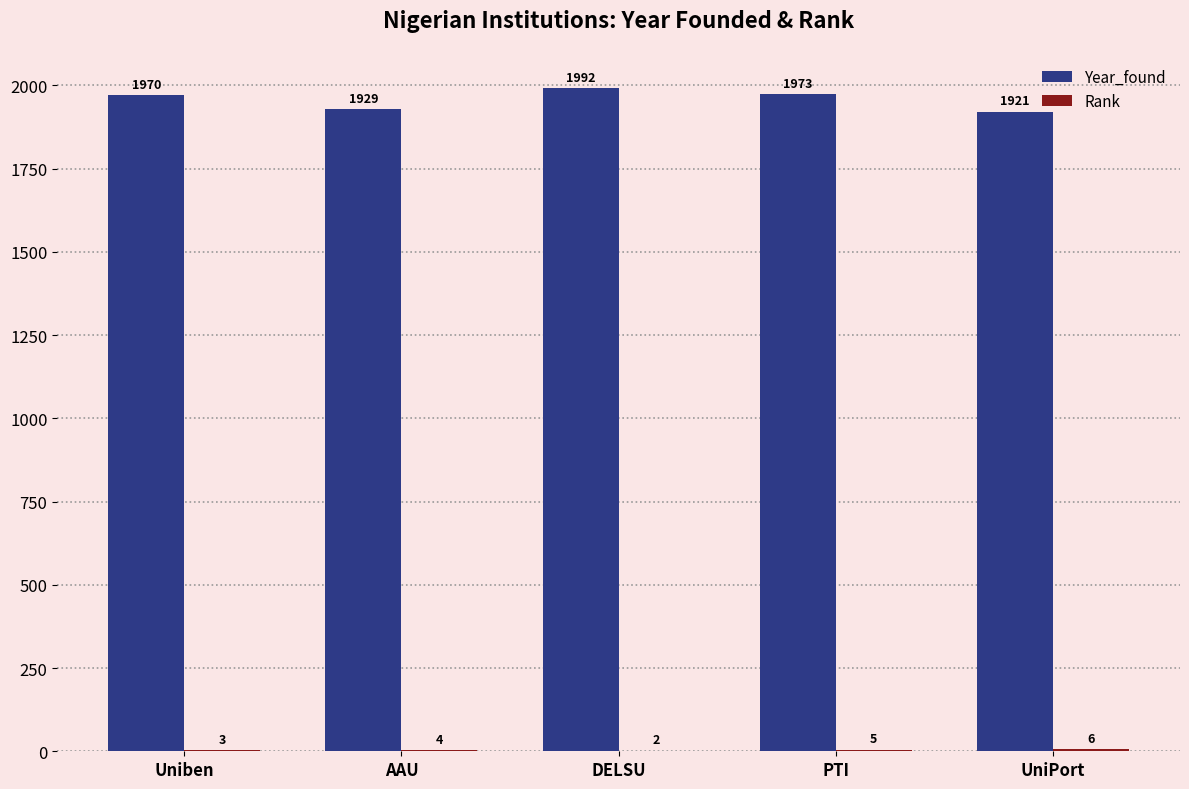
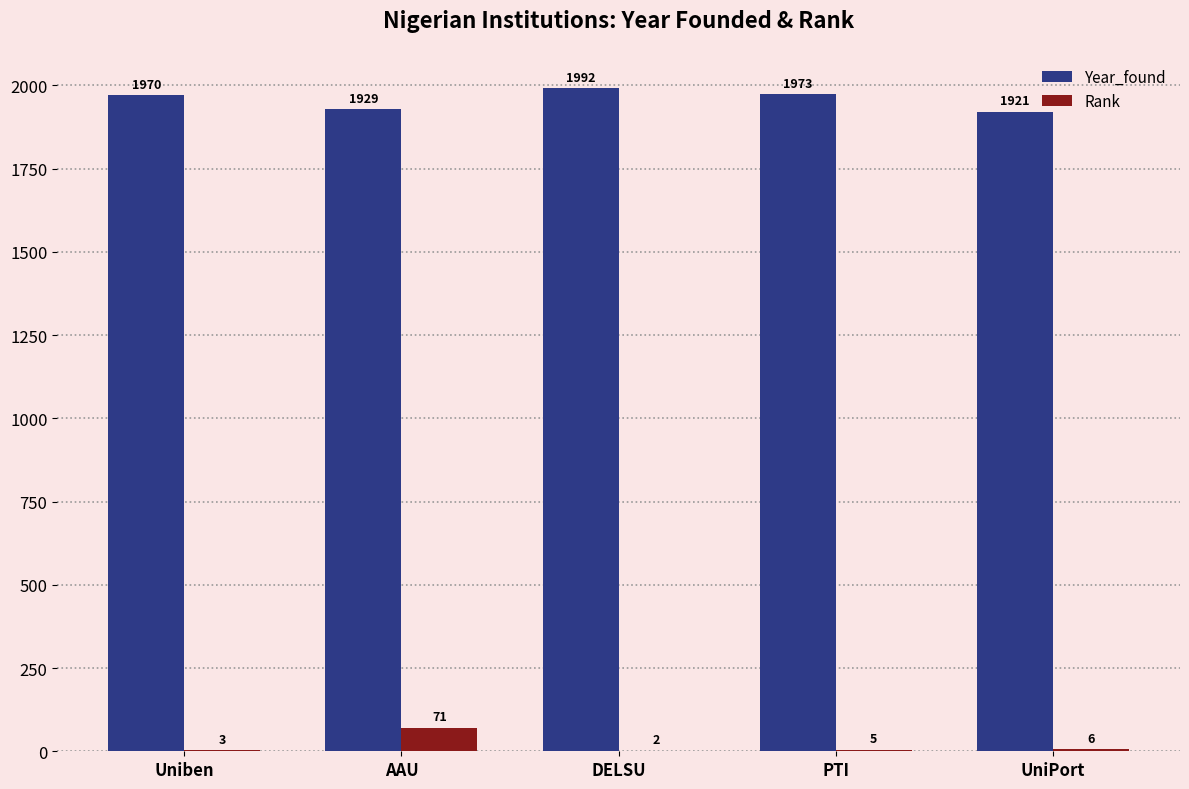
Rank, AAU: 4 -> 71
